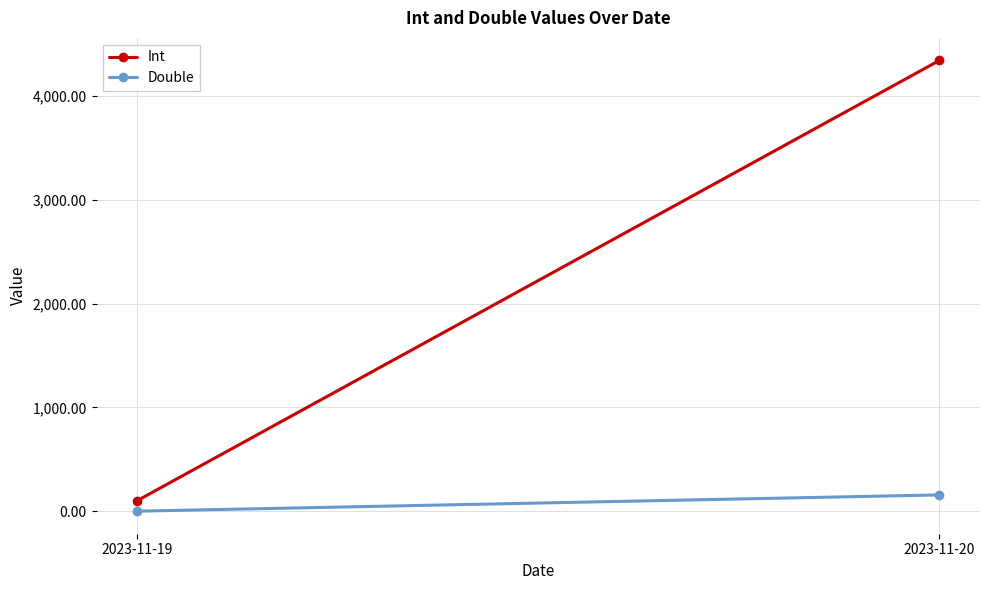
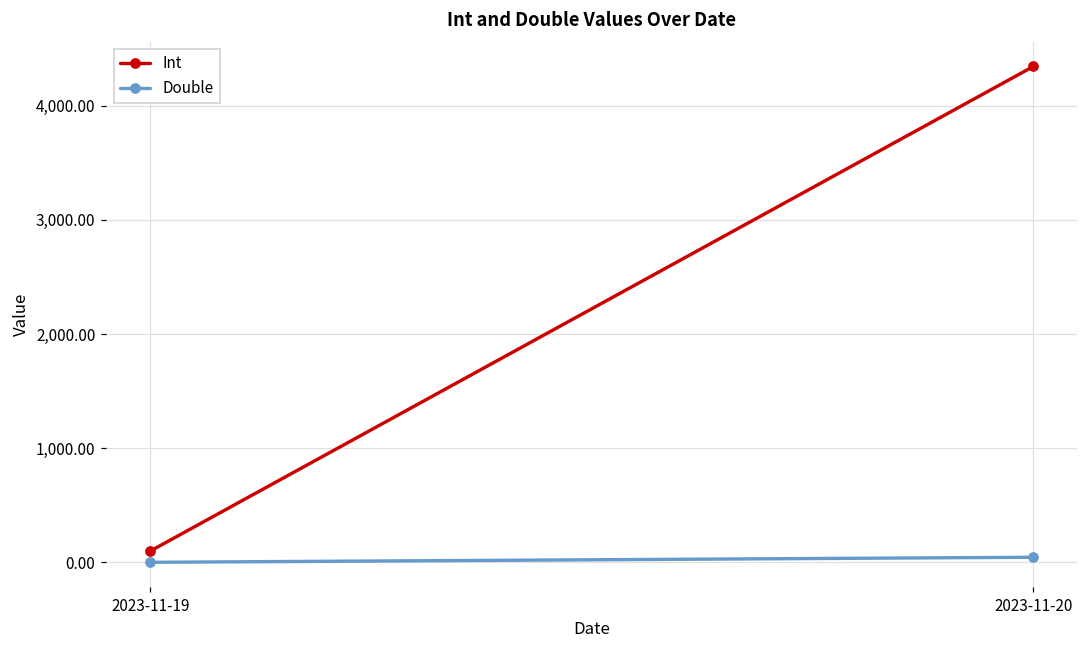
Double, 2023-11-20: 160 -> 50
